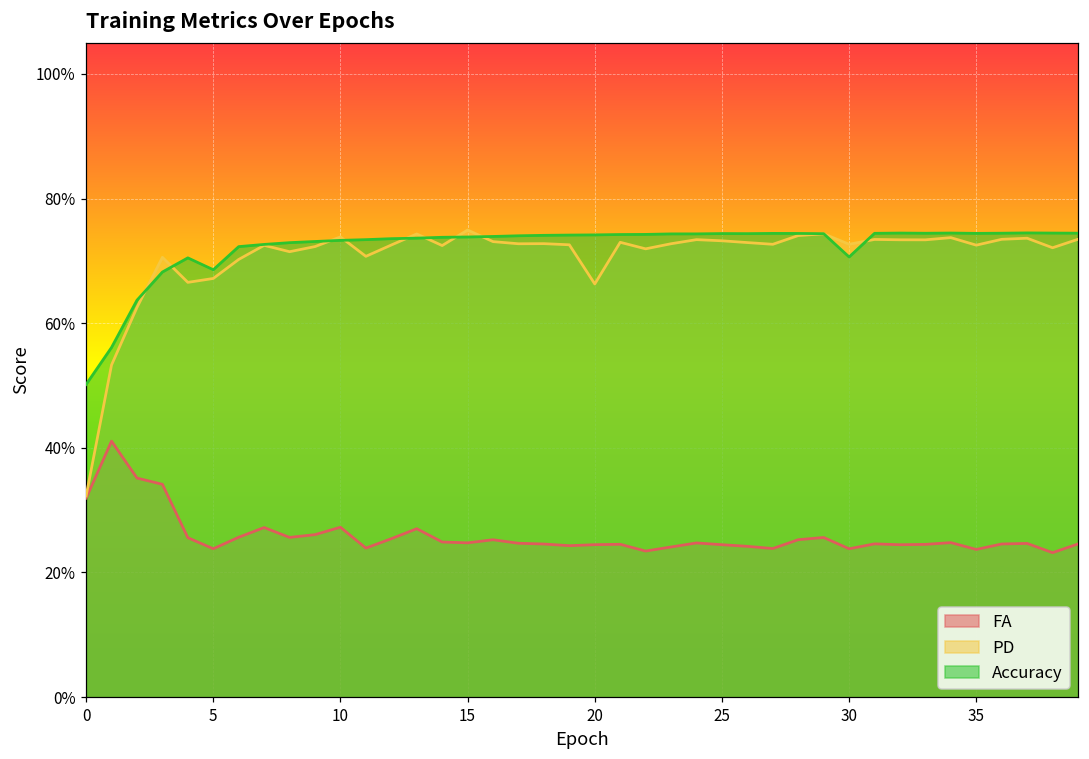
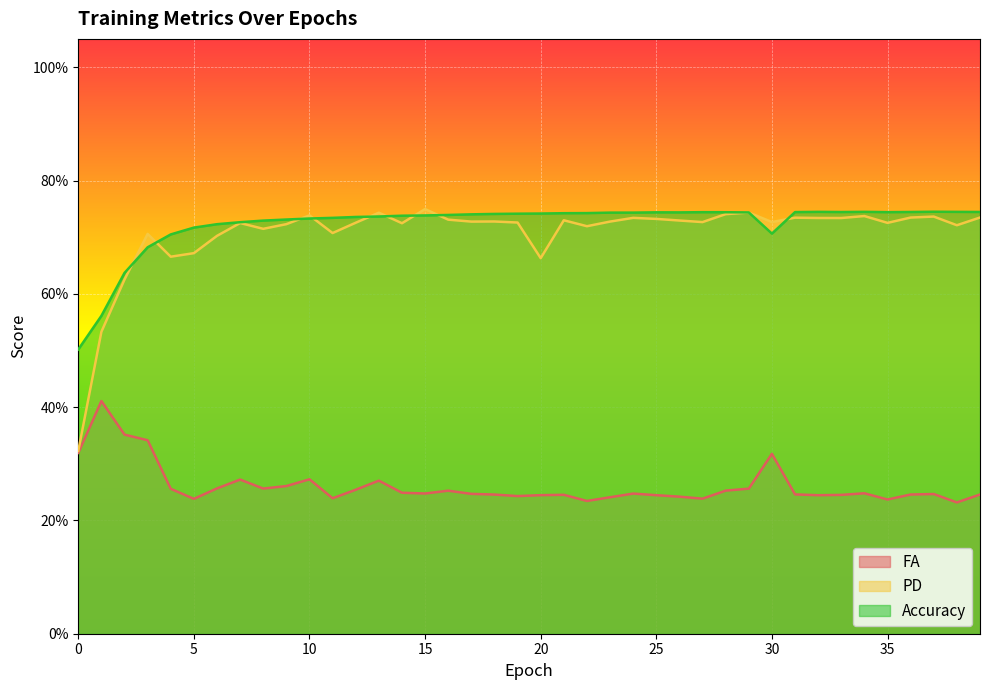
Accuracy, 5: 69% -> 72%
FA, 30: 24% -> 32%
